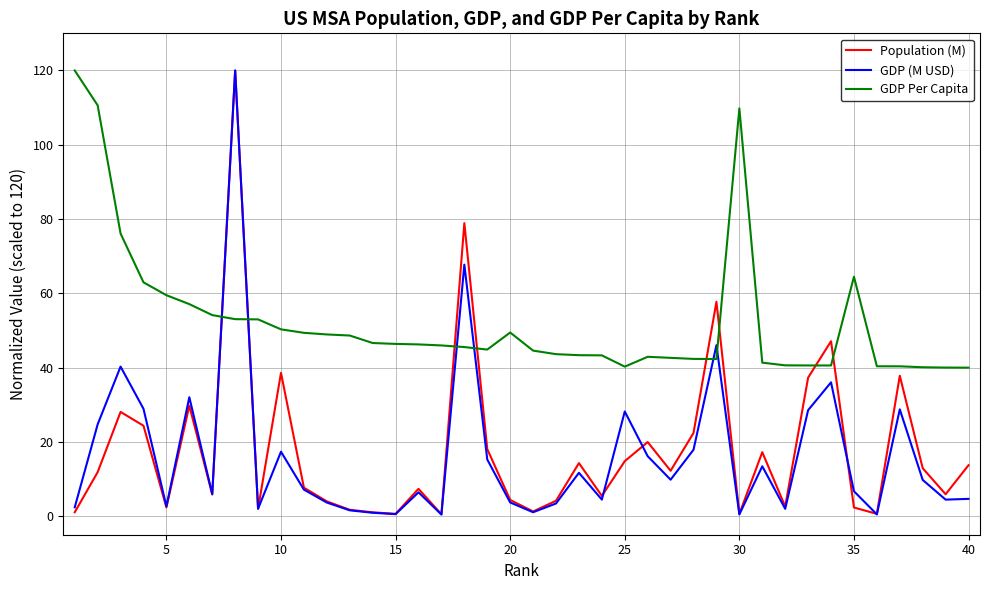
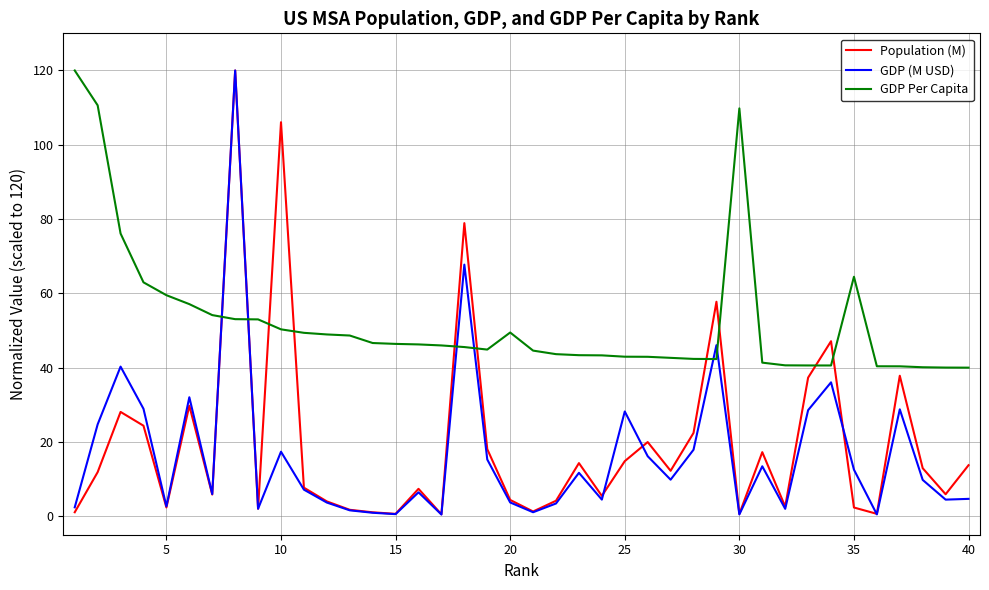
Population (M), 10: 39 -> 106
GDP Per Capita, 25: 40 -> 43
GDP (M USD), 35: 7 -> 13
